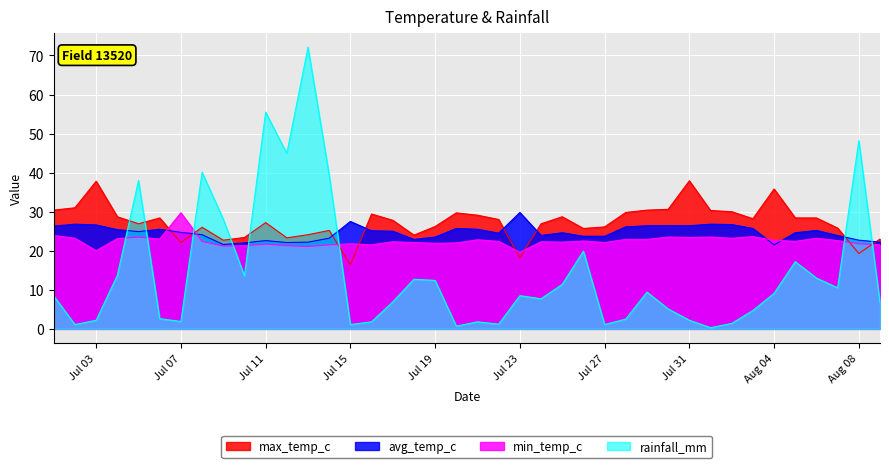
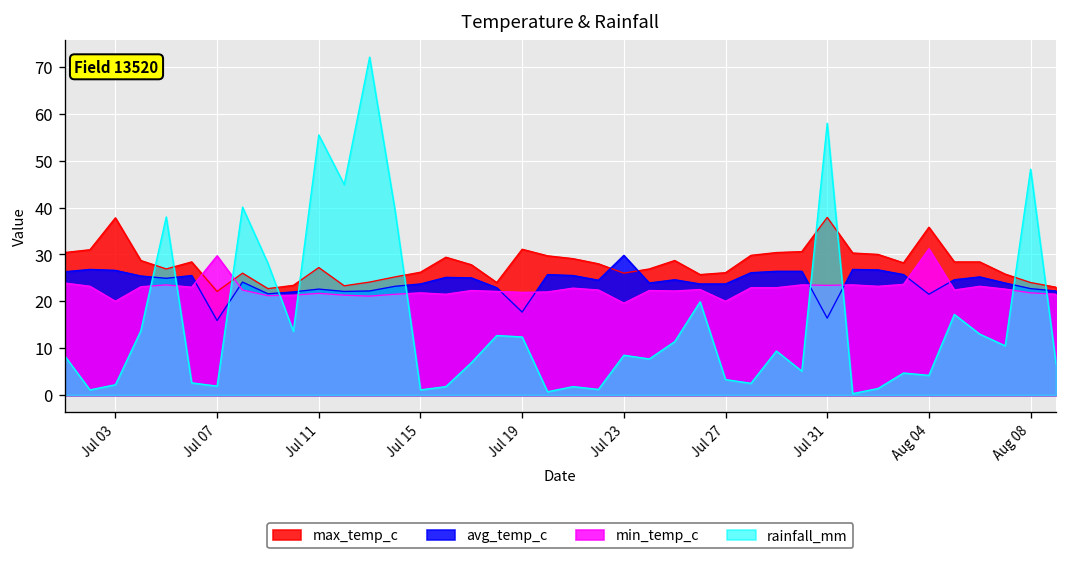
avg_temp_c, Jul 07: 25 -> 16
max_temp_c, Jul 15: 16 -> 26
avg_temp_c, Jul 15: 28 -> 24
max_temp_c, Jul 19: 26 -> 31
avg_temp_c, Jul 19: 24 -> 18
max_temp_c, Jul 23: 18 -> 26
min_temp_c, Jul 27: 22 -> 20
rainfall_mm, Jul 27: 1 -> 3
avg_temp_c, Jul 31: 26 -> 16
rainfall_mm, Jul 31: 2 -> 58
min_temp_c, Aug 04: 23 -> 31
rainfall_mm, Aug 04: 9 -> 4
max_temp_c, Aug 08: 19 -> 24
